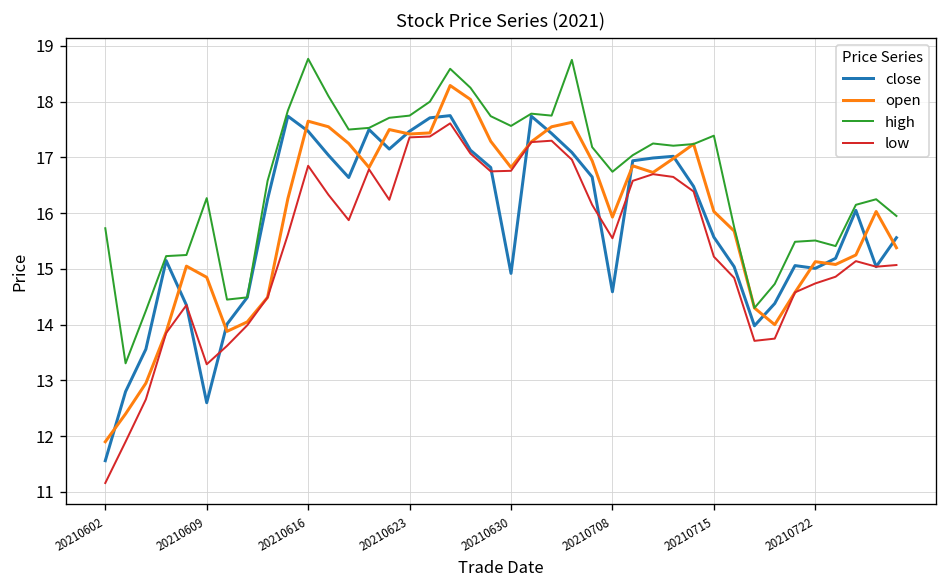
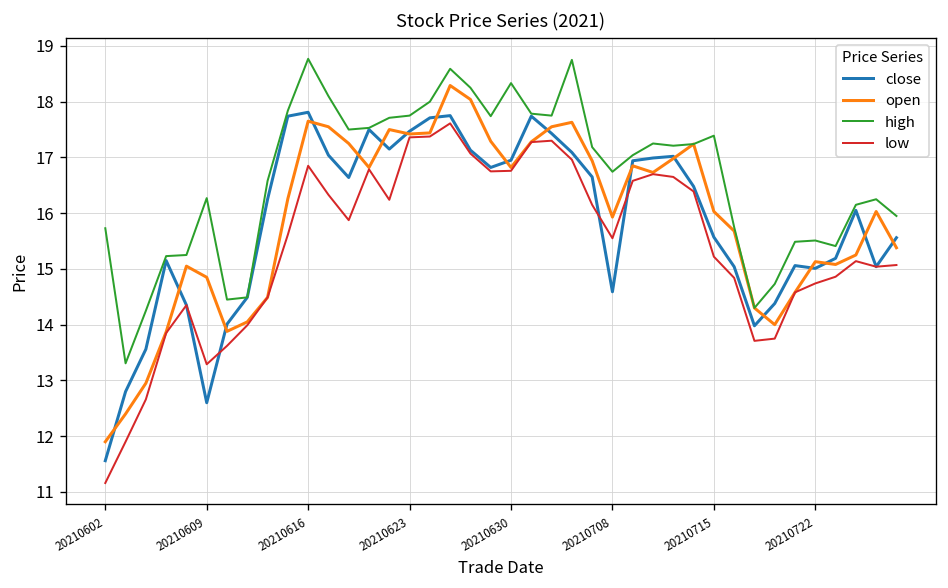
close, 20210616: 17.5 -> 17.8
close, 20210630: 14.9 -> 17.0
high, 20210630: 17.6 -> 18.3
